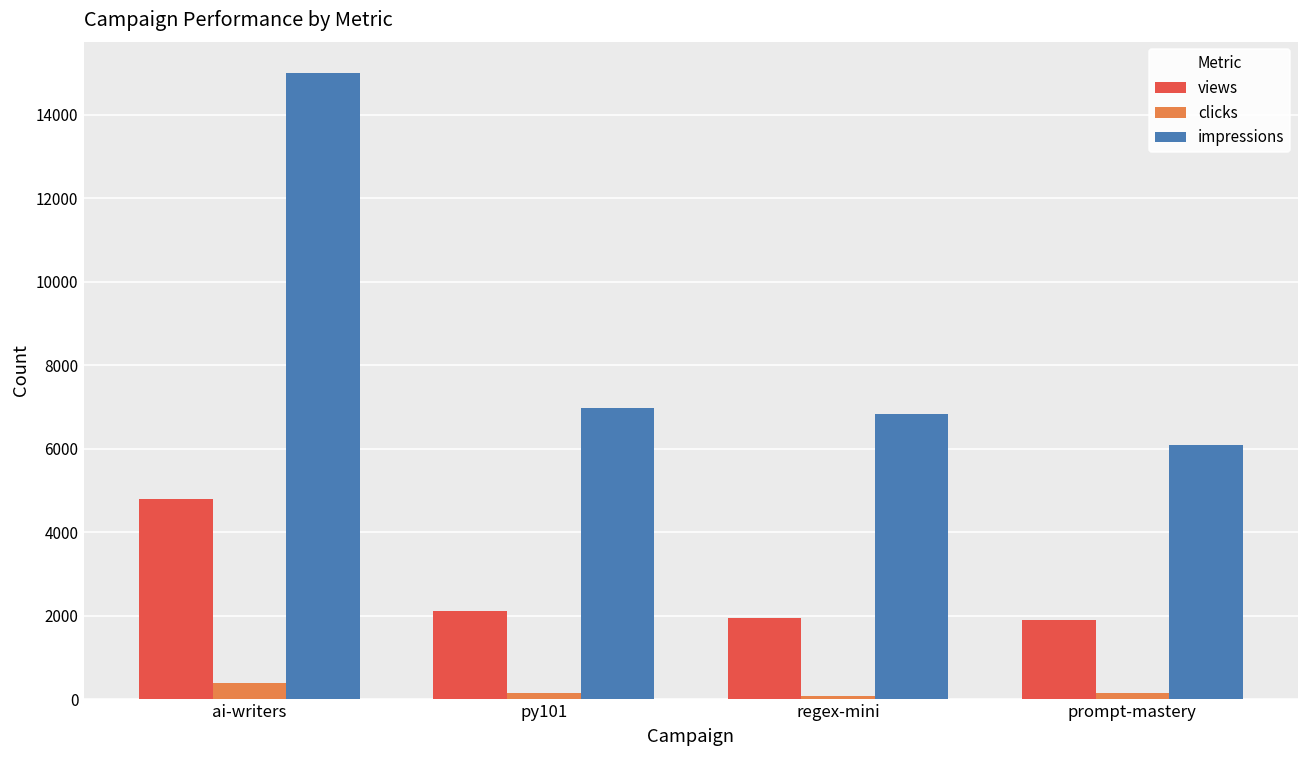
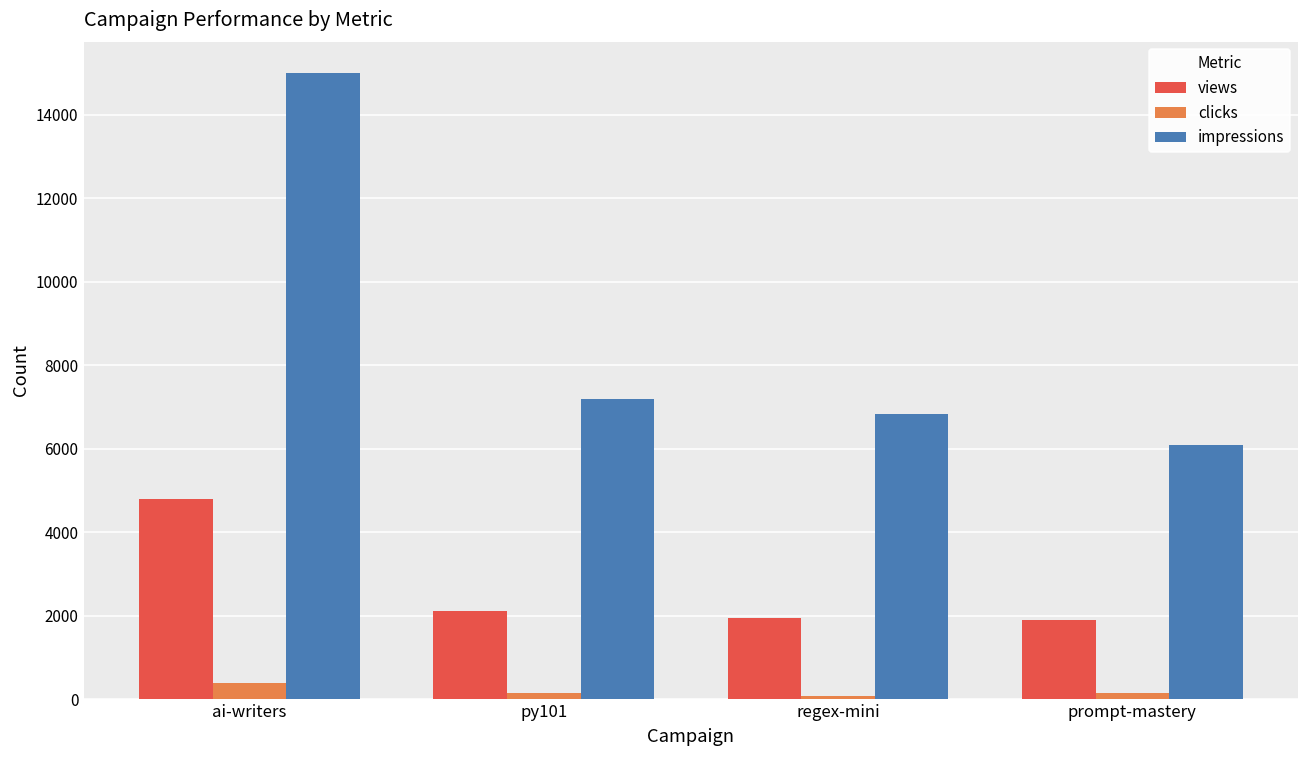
impressions, py101: 7000 -> 7200
